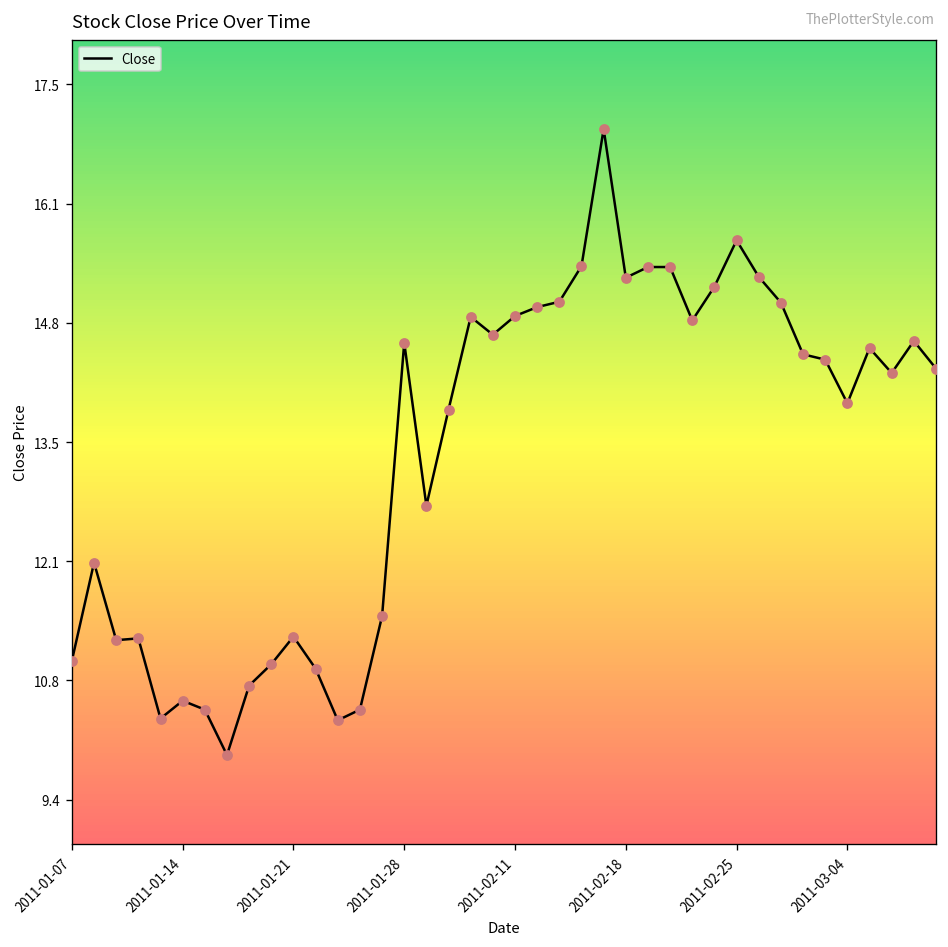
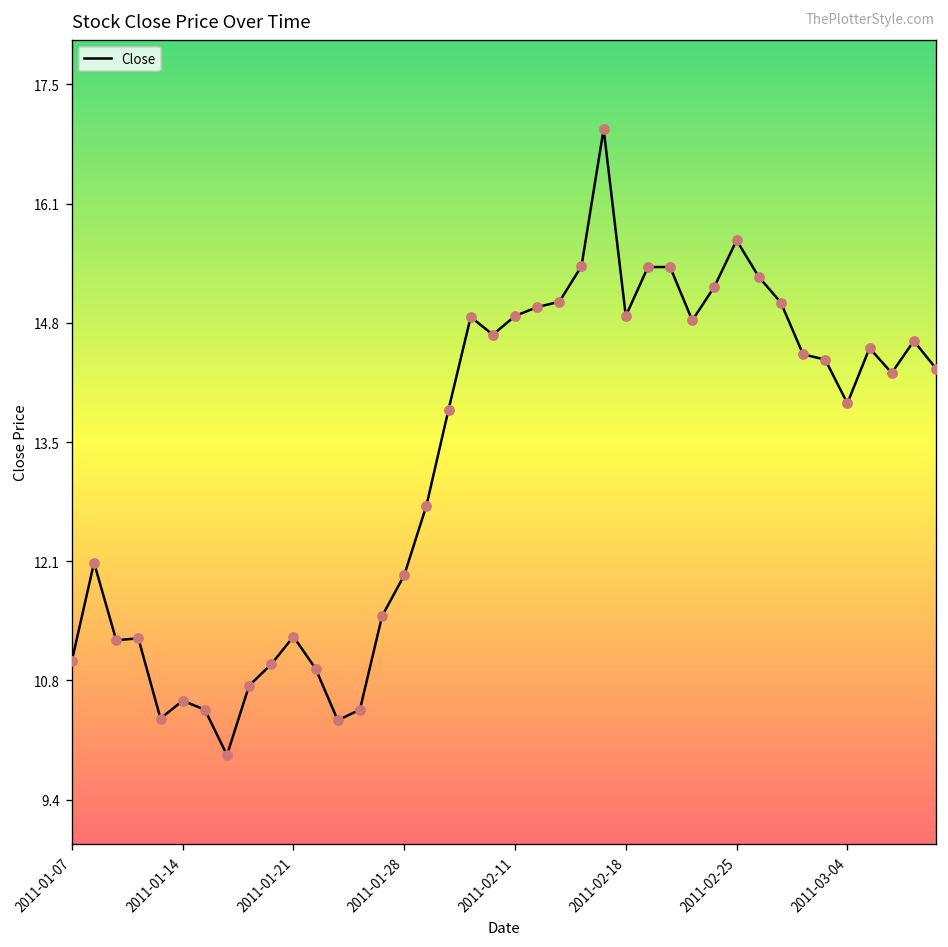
2011-01-28: 14.6 -> 12.0
2011-02-18: 15.3 -> 14.9
